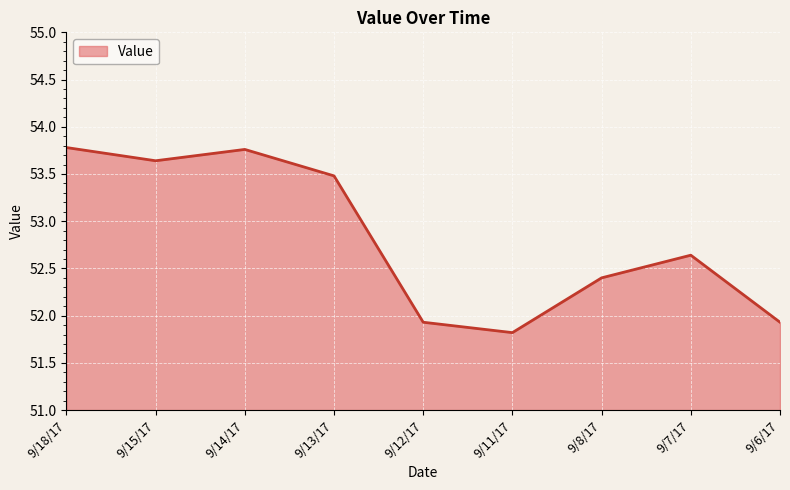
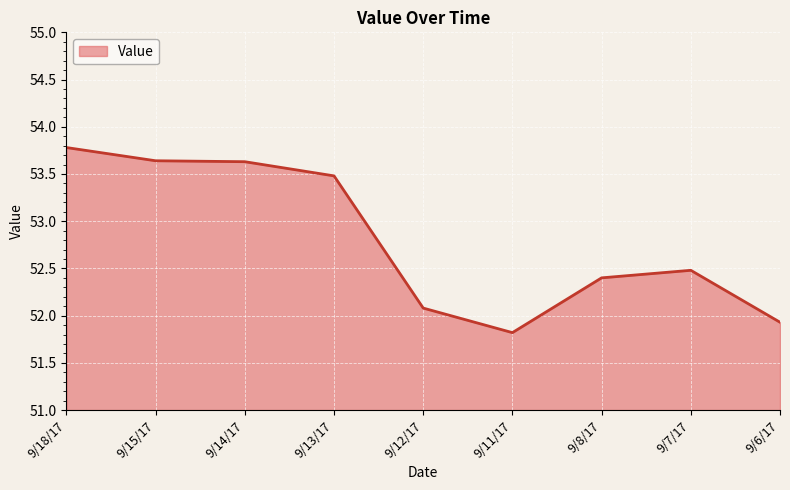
9/14/17: 53.8 -> 53.6
9/12/17: 51.9 -> 52.1
9/7/17: 52.6 -> 52.5
